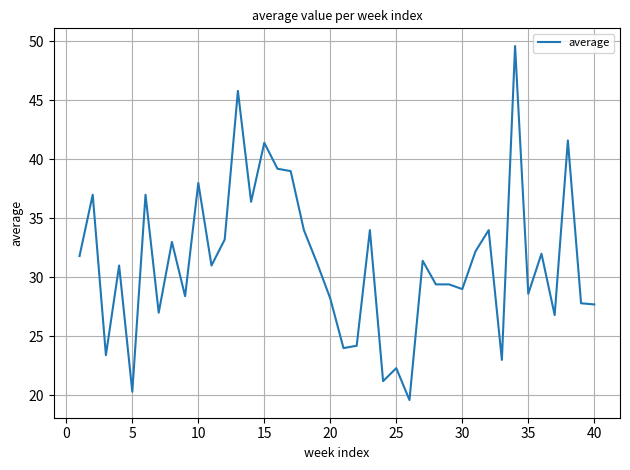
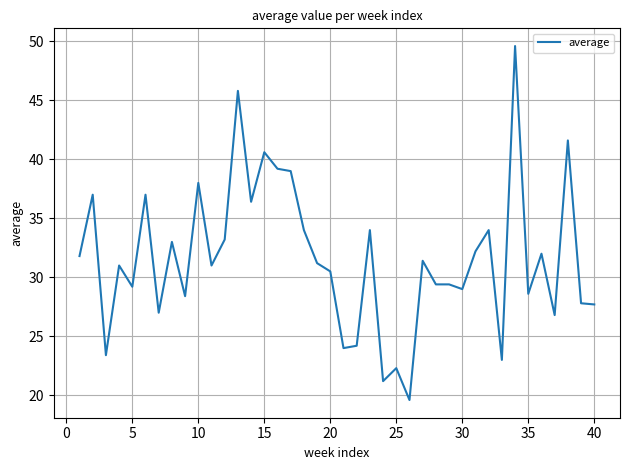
5: 20.3 -> 29.2
15: 41.4 -> 40.6
20: 28.2 -> 30.5
